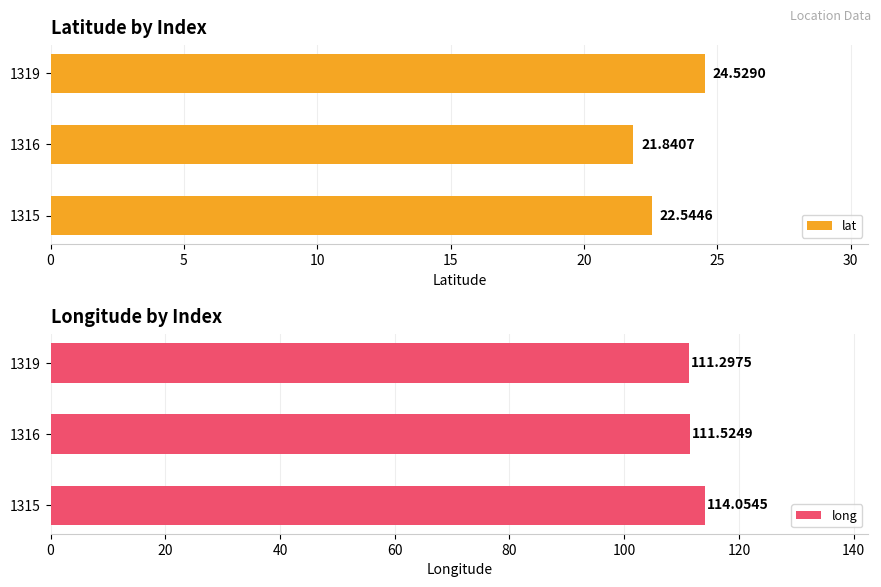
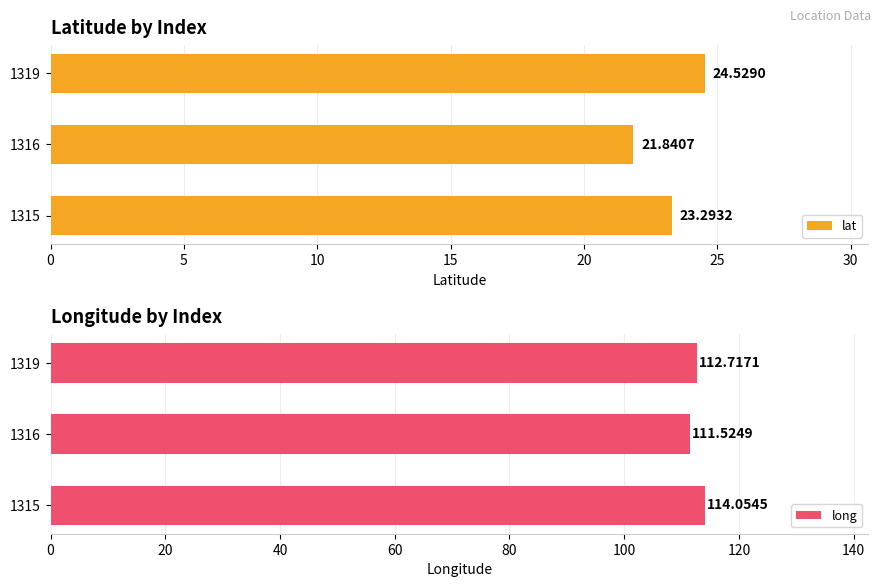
Latitude by Index, 1315: 22.5446 -> 23.2932
Longitude by Index, 1319: 111.2975 -> 112.7171
